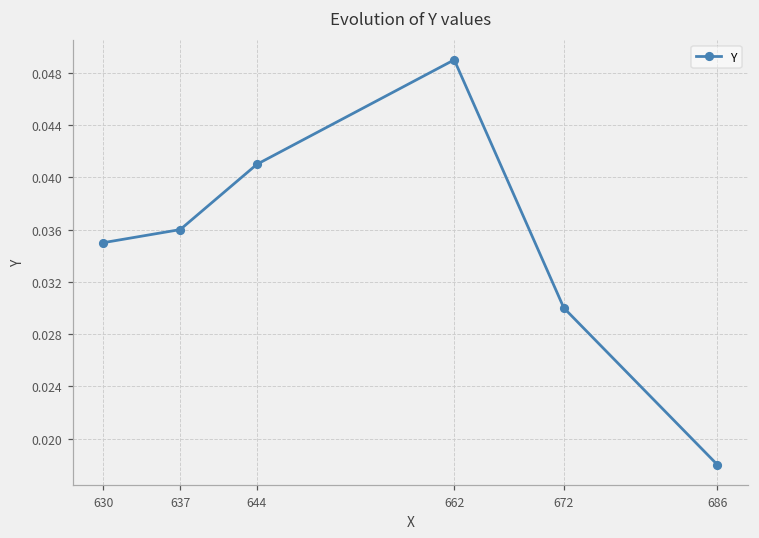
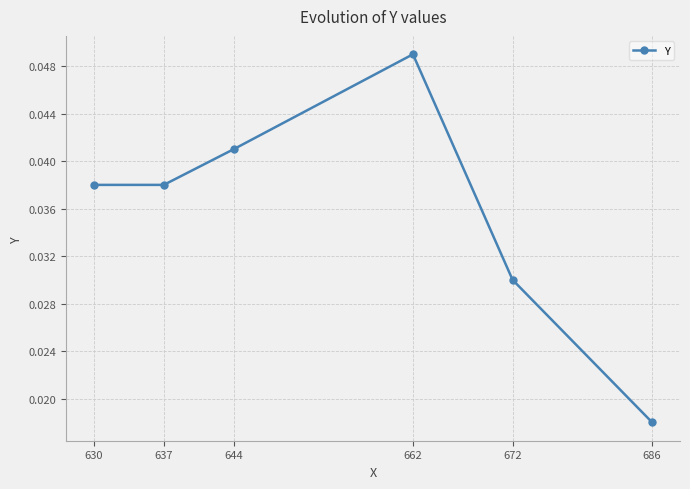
630: 0.035 -> 0.038
637: 0.036 -> 0.038
